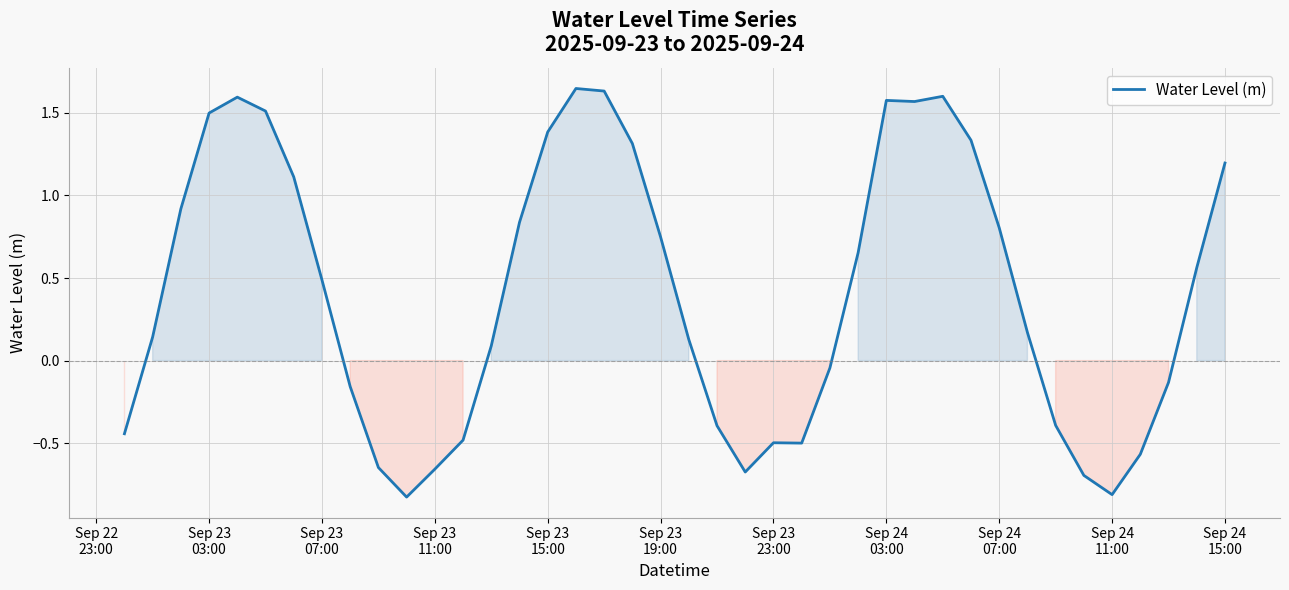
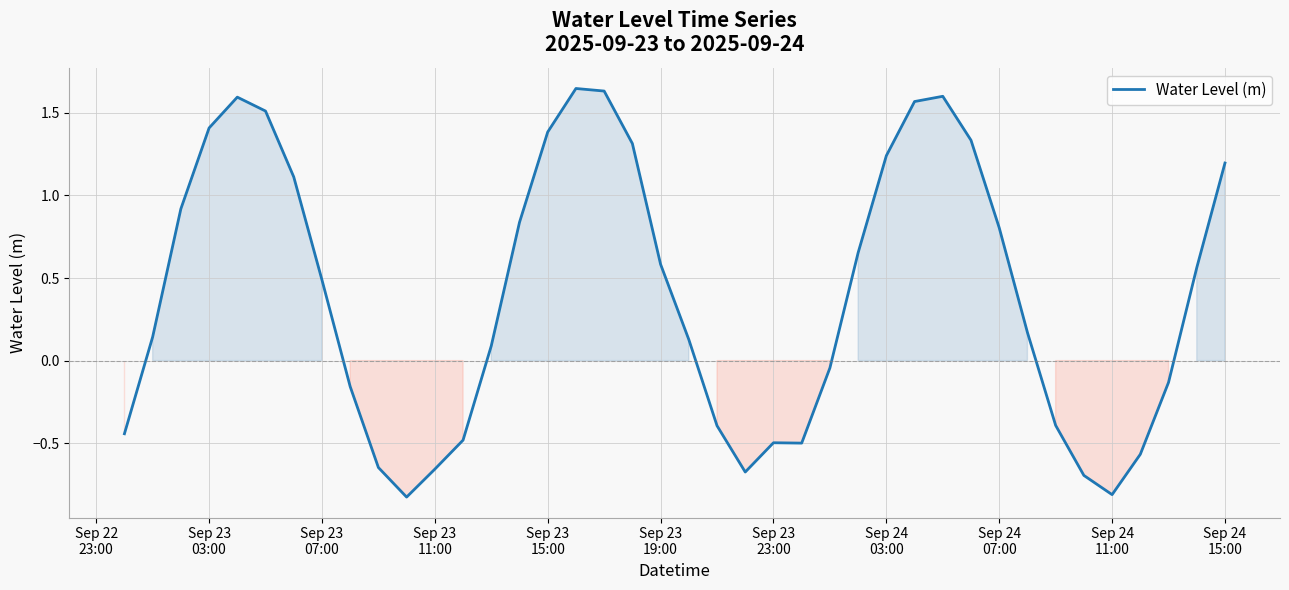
Sep 23 03:00: 1.50 -> 1.41
Sep 23 19:00: 0.75 -> 0.58
Sep 24 03:00: 1.58 -> 1.24
